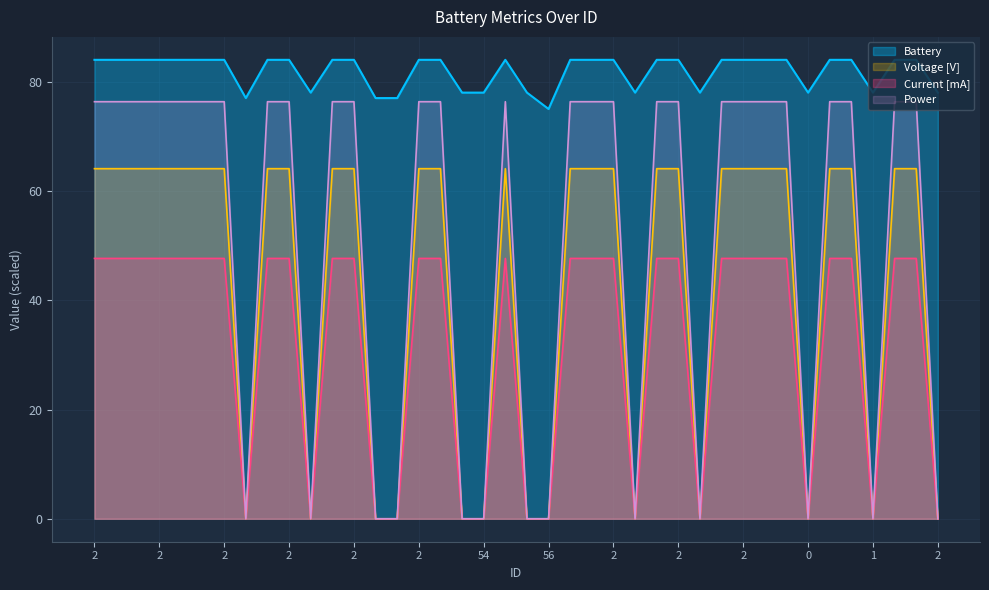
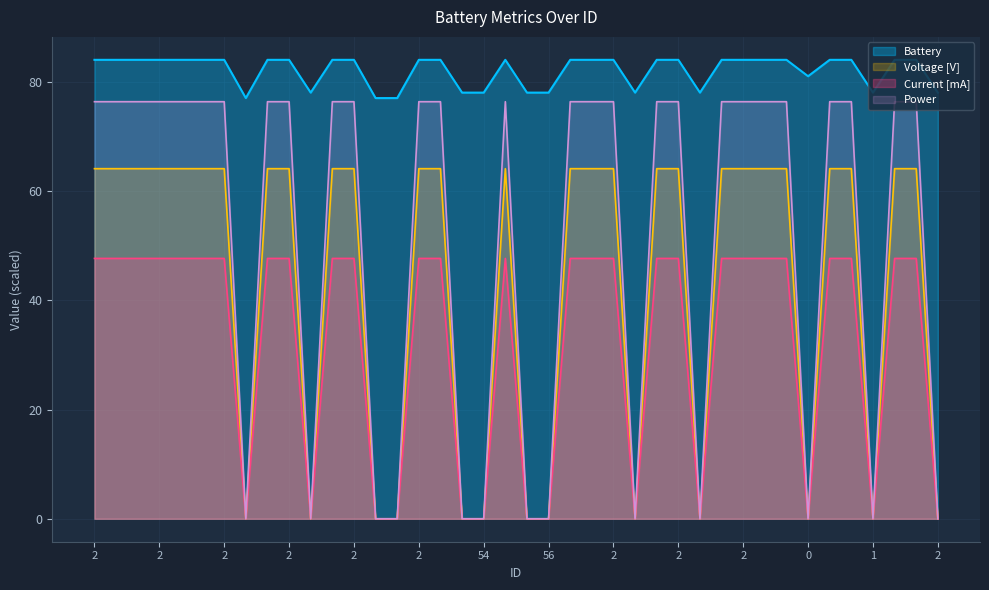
Battery, 56: 75 -> 78
Battery, 0: 78 -> 81
